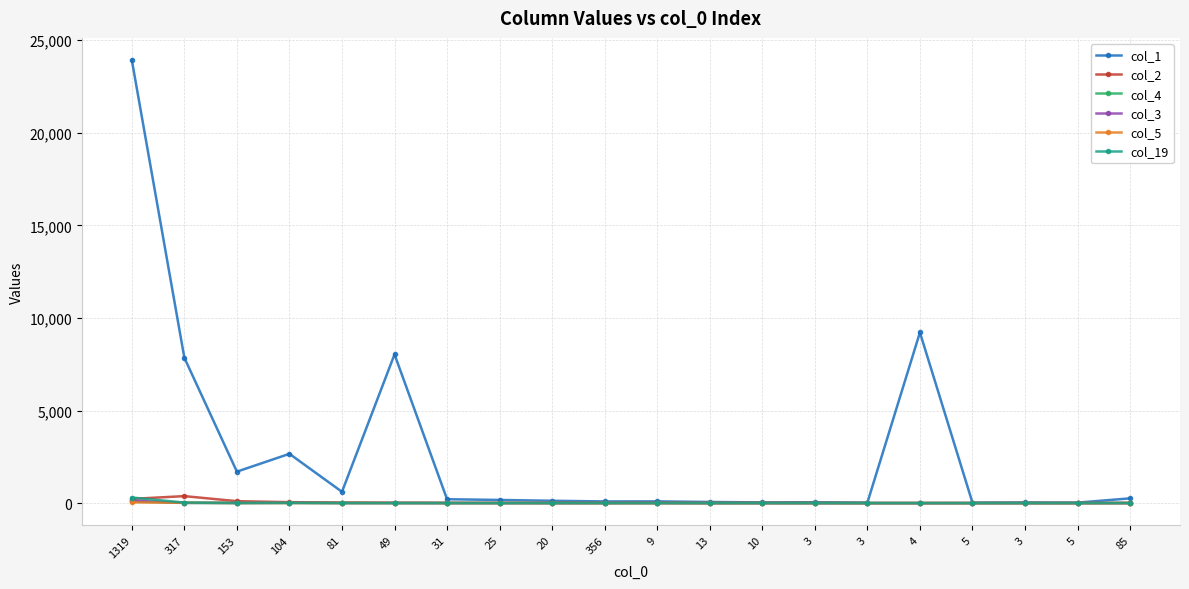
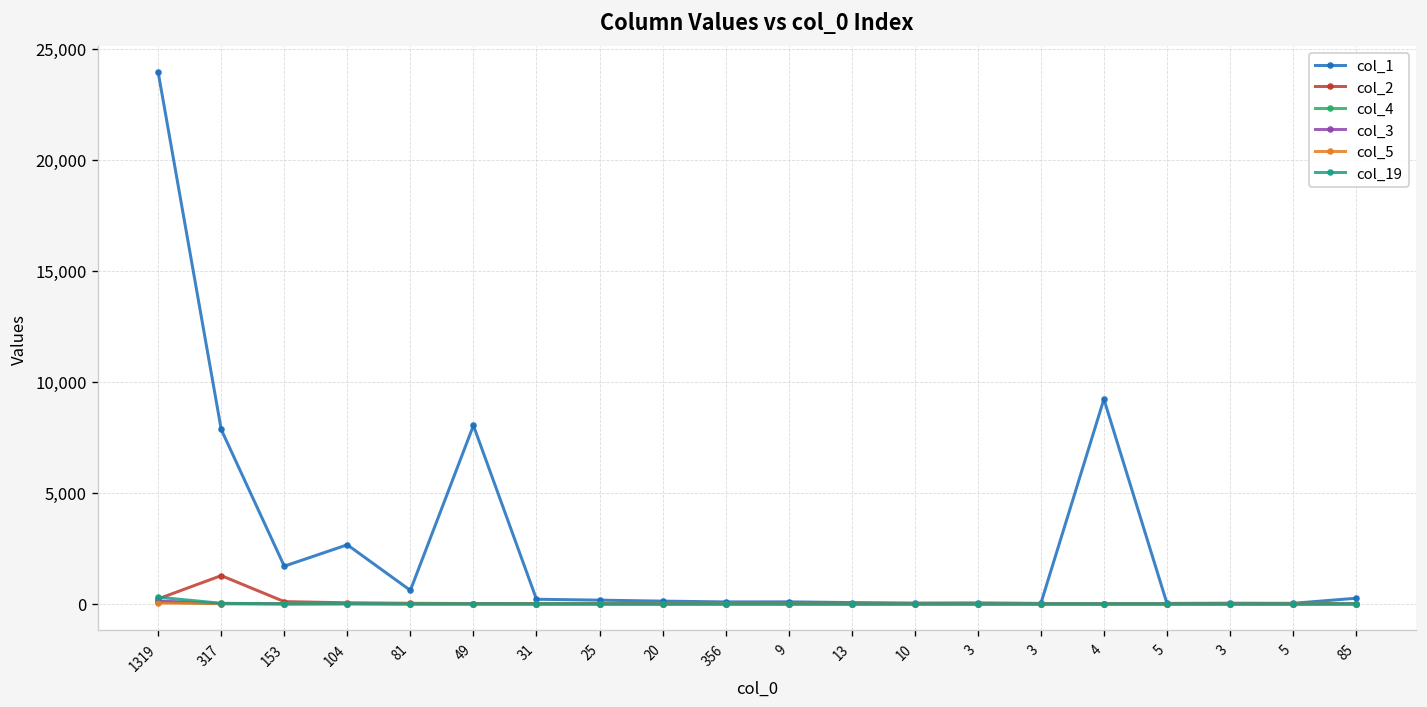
col_2, 317: 400 -> 1,300
